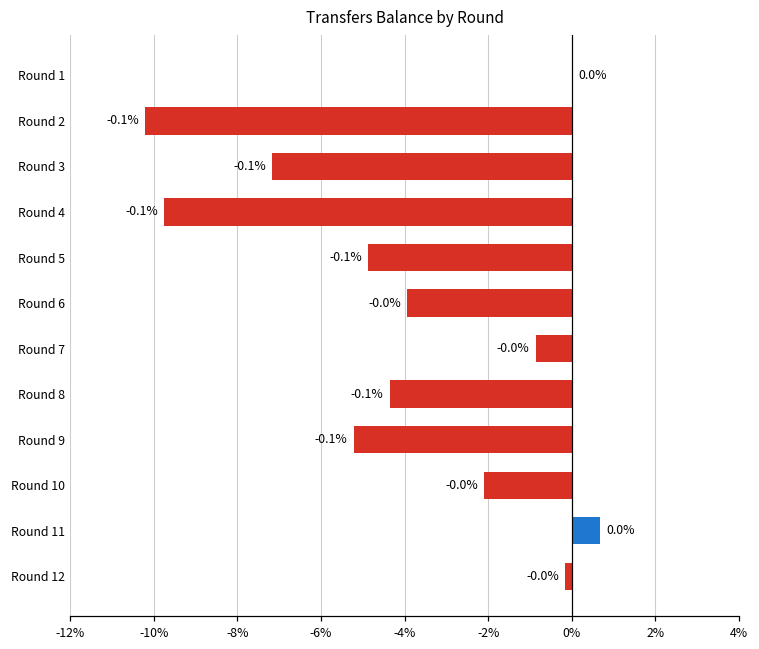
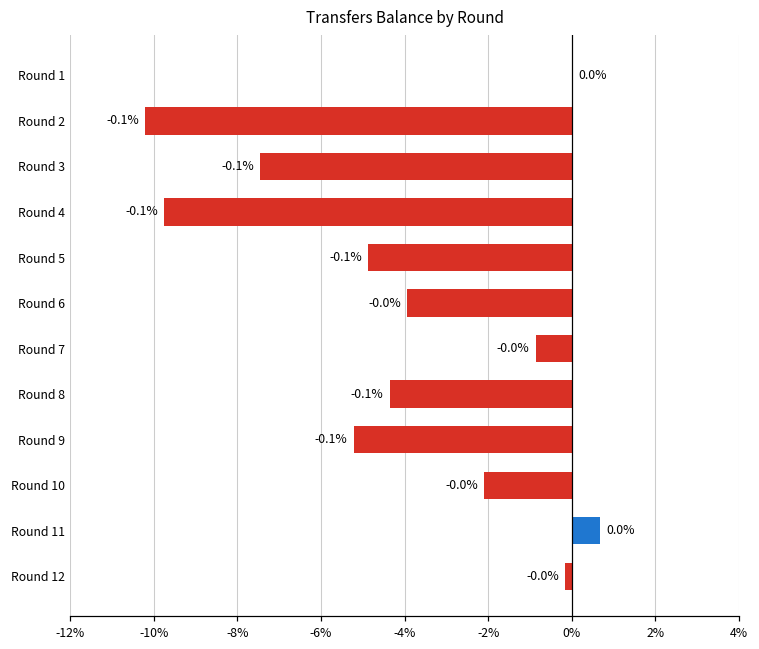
Round 3: -7.2% -> -7.5%
